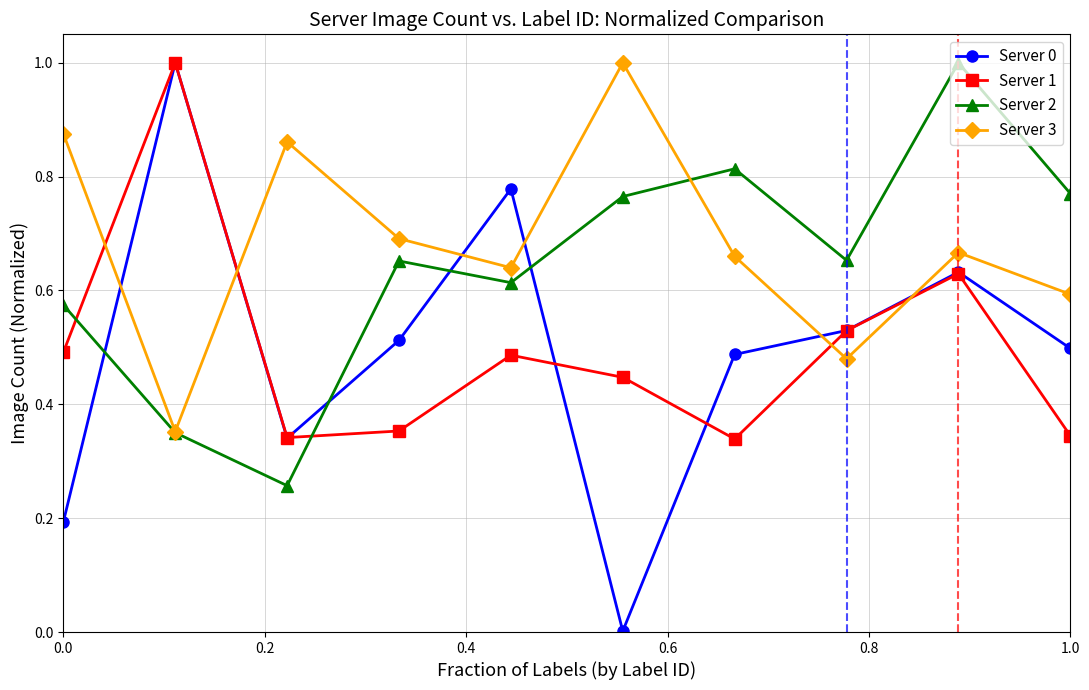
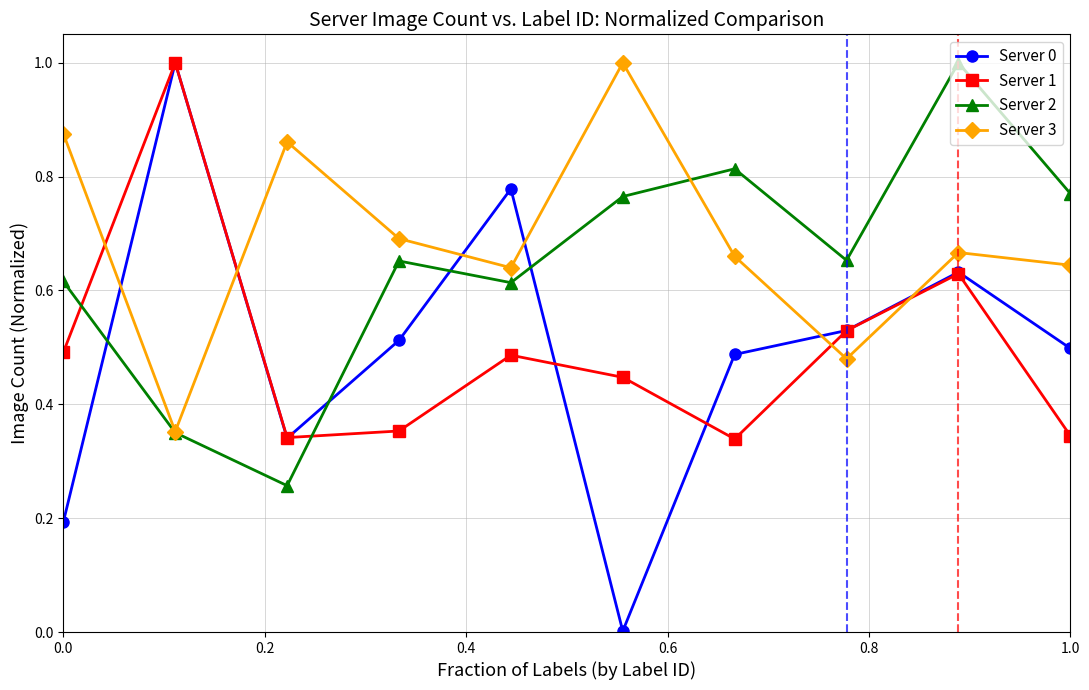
Server 2, 0.0: 0.57 -> 0.62
Server 3, 1.0: 0.59 -> 0.64
